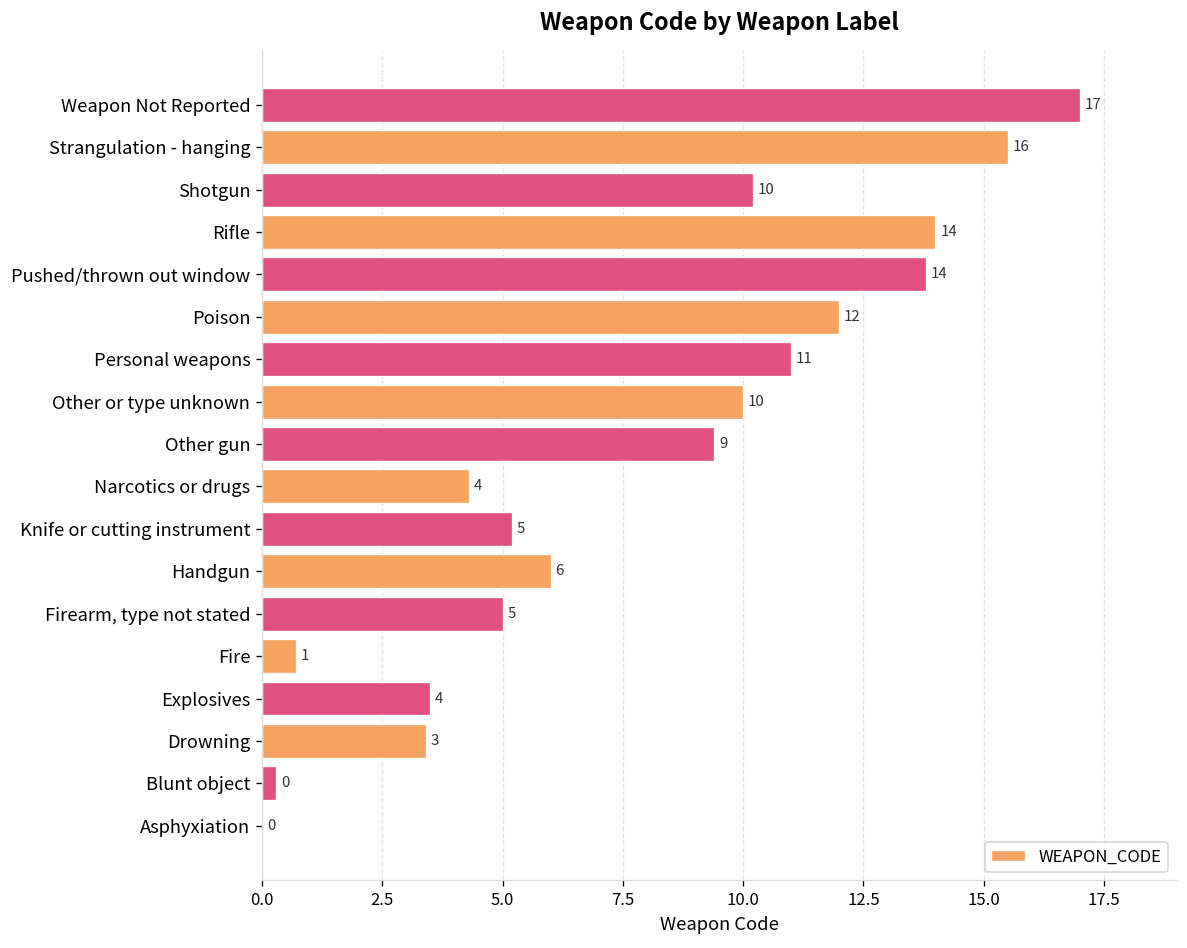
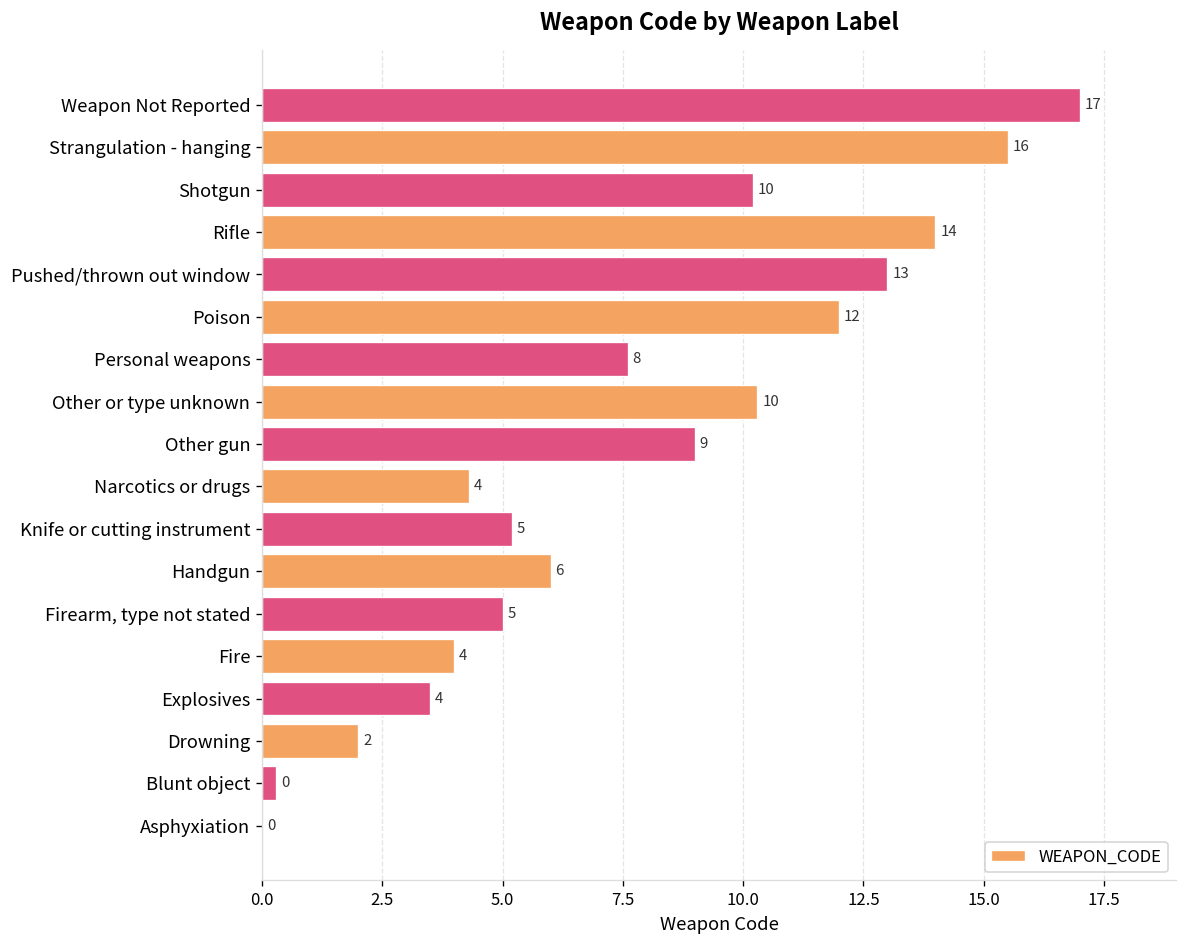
Pushed/thrown out window: 14 -> 13
Personal weapons: 11 -> 8
Other or type unknown: 10.0 -> 10.3
Other gun: 9.4 -> 9.0
Fire: 1 -> 4
Drowning: 3 -> 2
